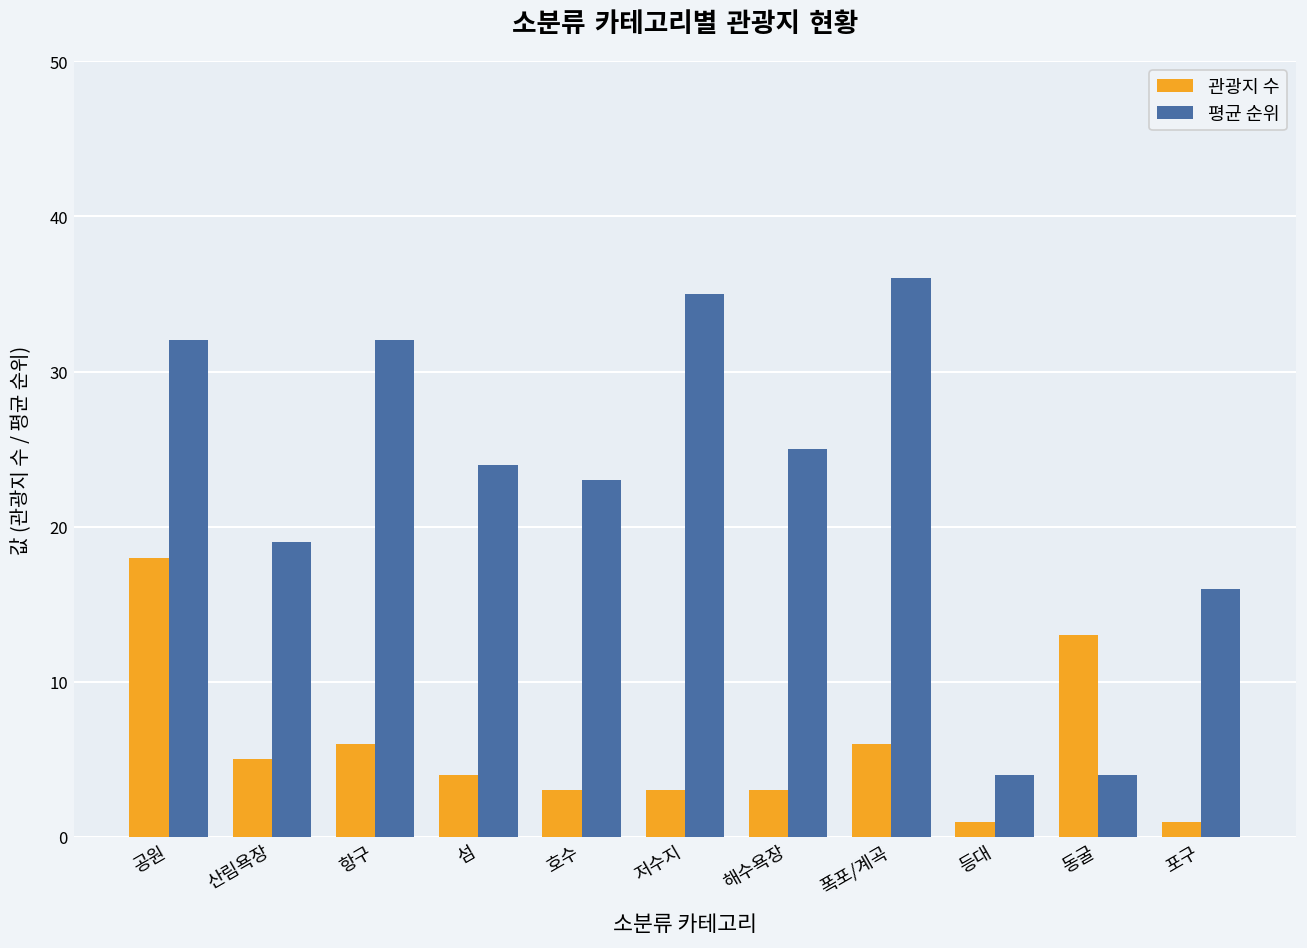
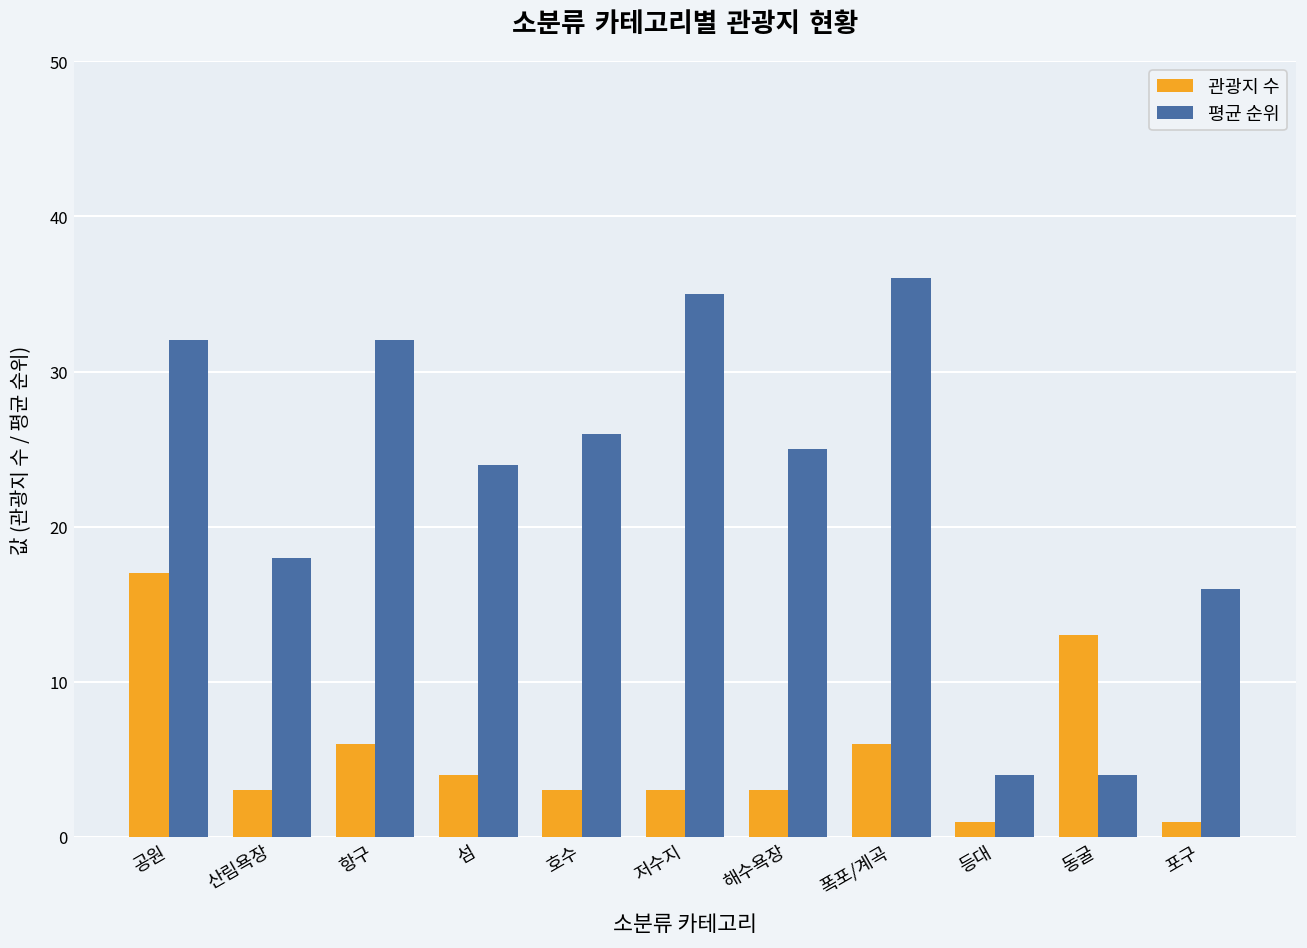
관광지 수, 공원: 18 -> 17
관광지 수, 산림욕장: 5 -> 3
평균 순위, 산림욕장: 19 -> 18
평균 순위, 호수: 23 -> 26
